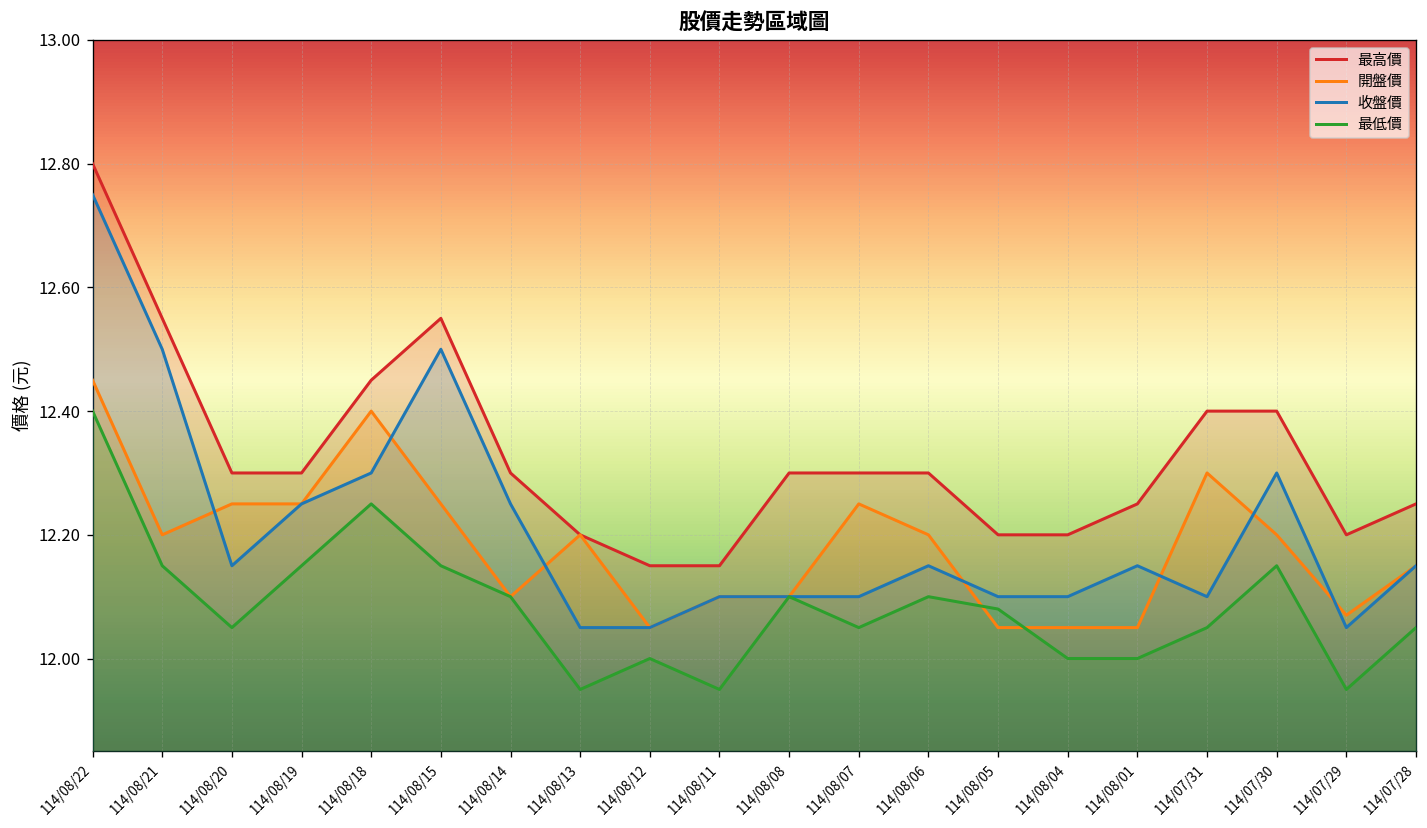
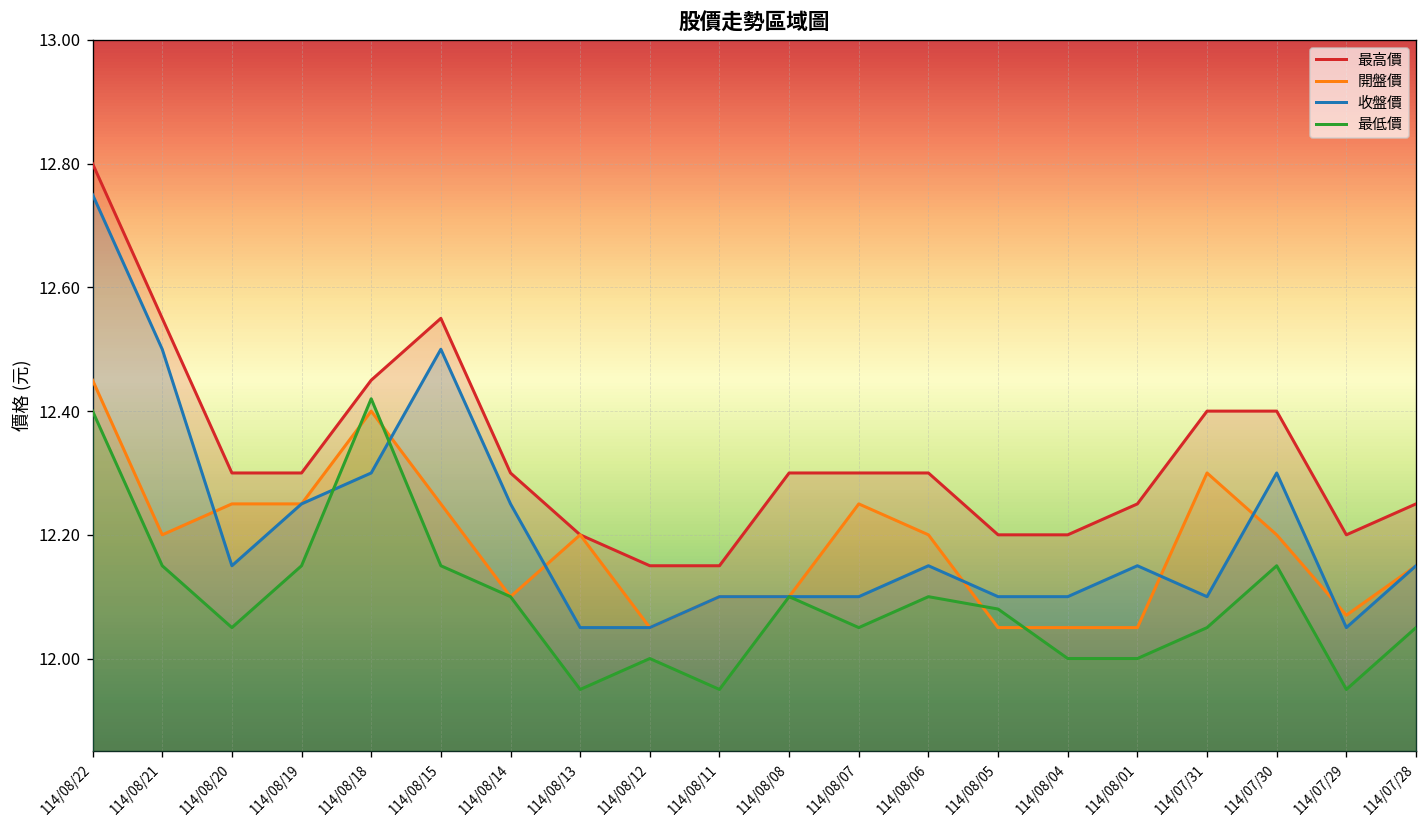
最低價, 114/08/18: 12.25 -> 12.42
